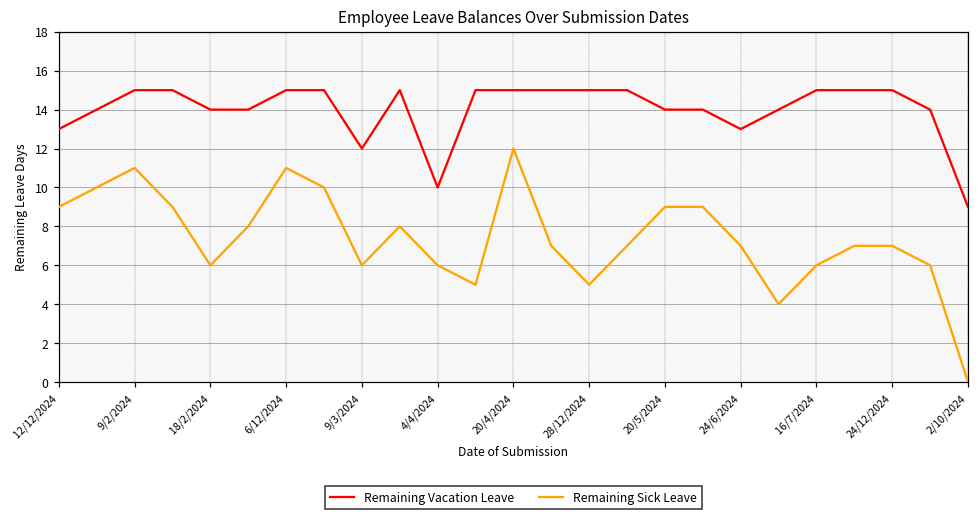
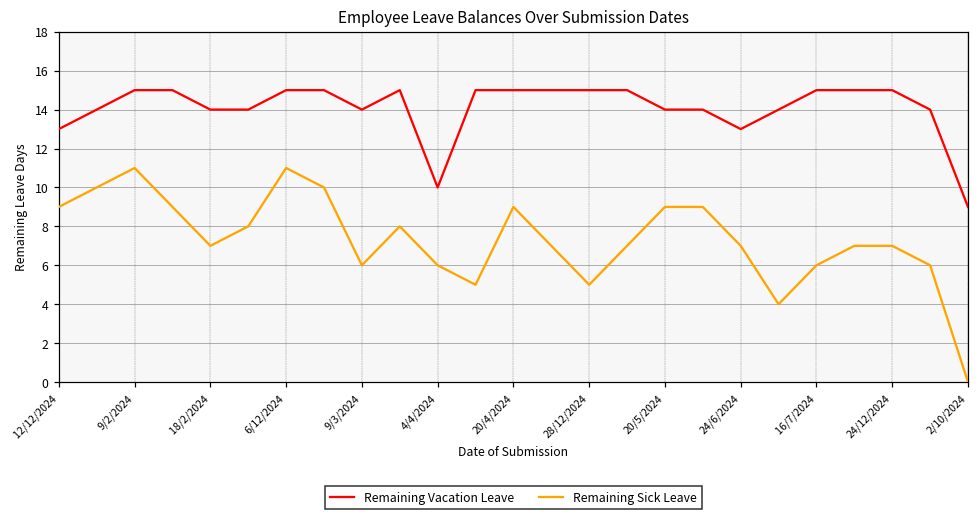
Remaining Sick Leave, 18/2/2024: 6 -> 7
Remaining Vacation Leave, 9/3/2024: 12 -> 14
Remaining Sick Leave, 20/4/2024: 12 -> 9
